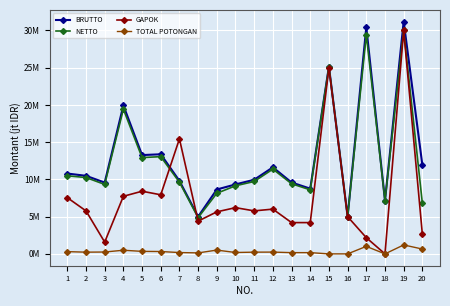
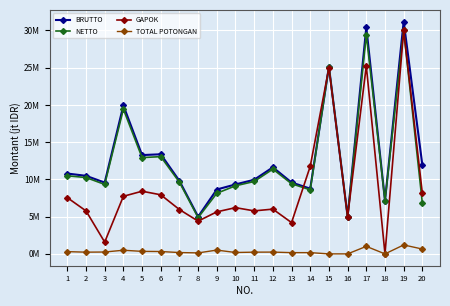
GAPOK, 7: 15000000 -> 6000000
GAPOK, 14: 4000000 -> 12000000
GAPOK, 17: 2000000 -> 25000000
GAPOK, 20: 3000000 -> 8000000
